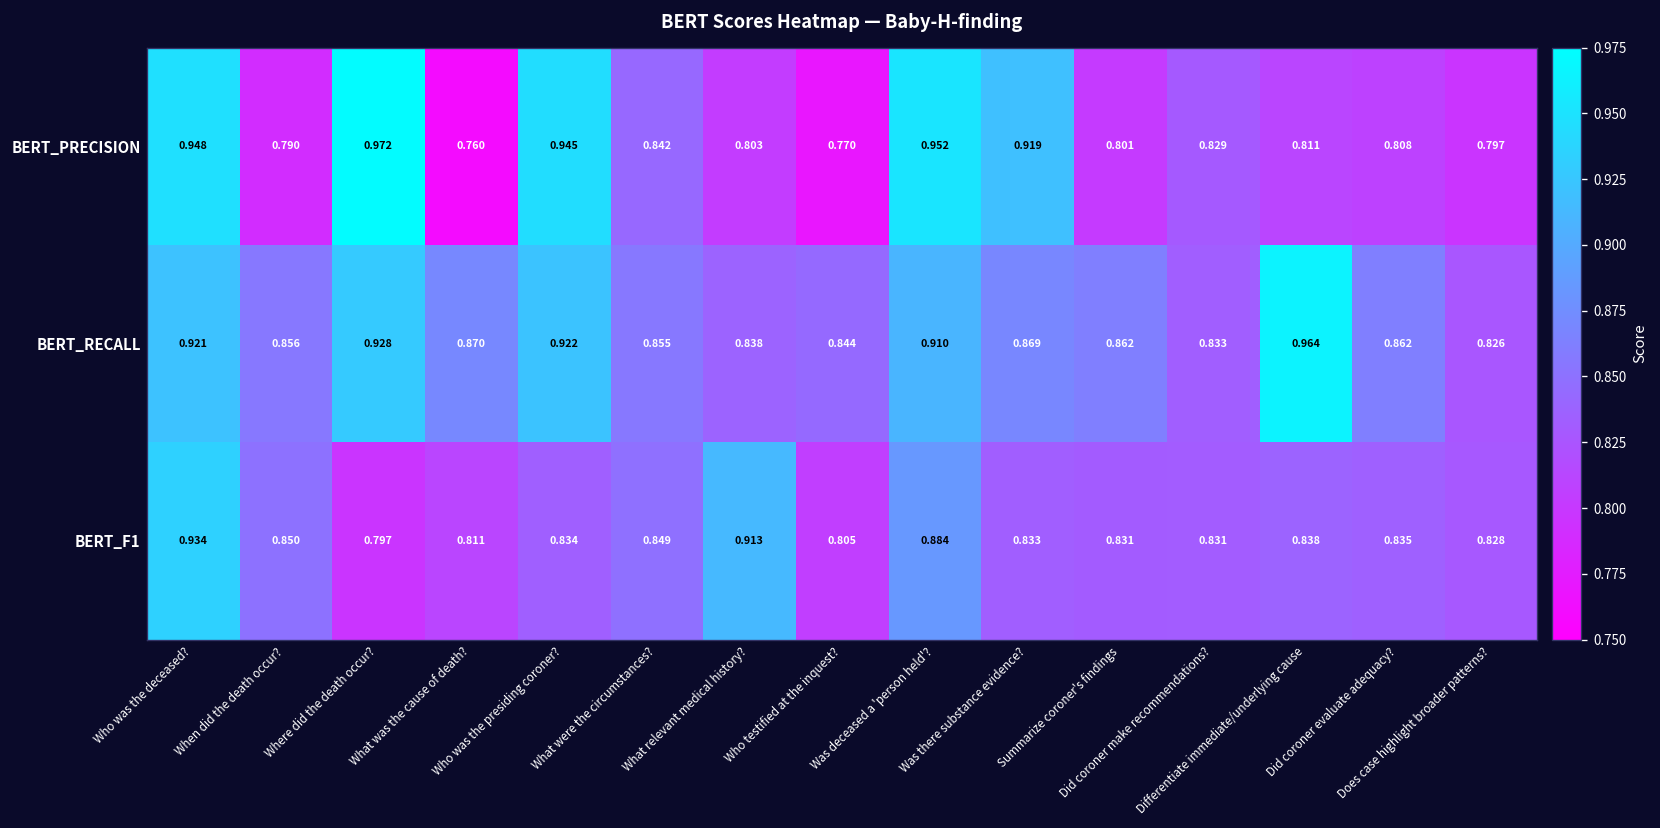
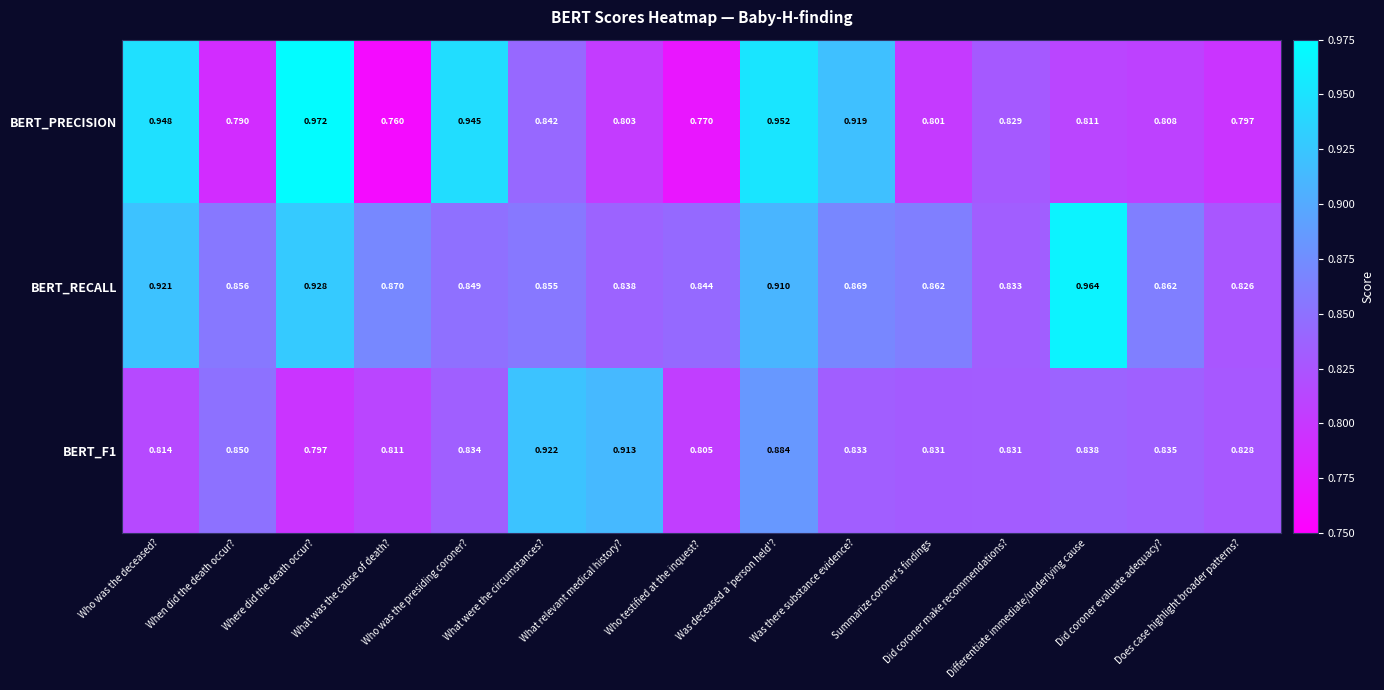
BERT_RECALL, Who was the presiding coroner?: 0.922 -> 0.849
BERT_F1, Who was the deceased?: 0.934 -> 0.814
BERT_F1, What were the circumstances?: 0.849 -> 0.922
